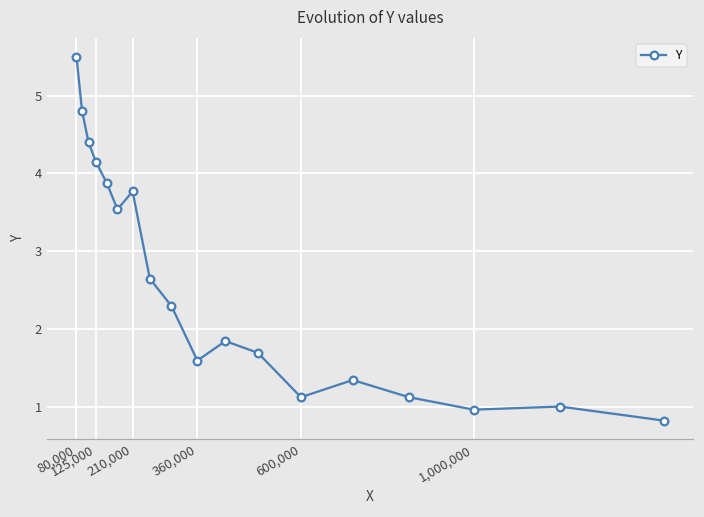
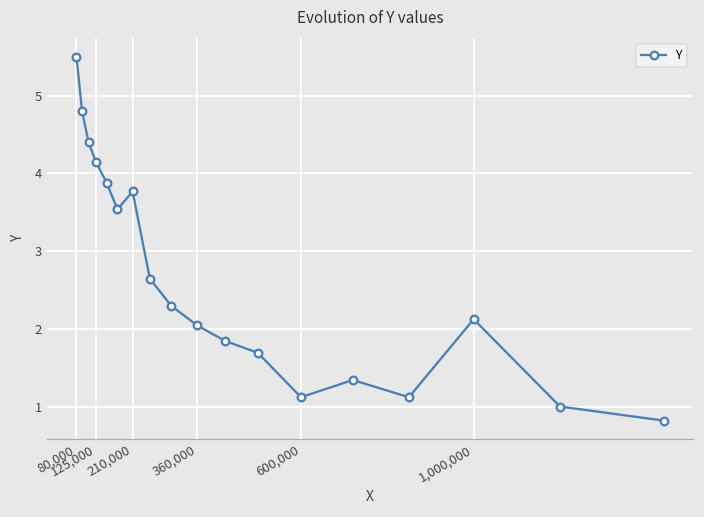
360,000: 1.6 -> 2.1
1,000,000: 1.0 -> 2.1
